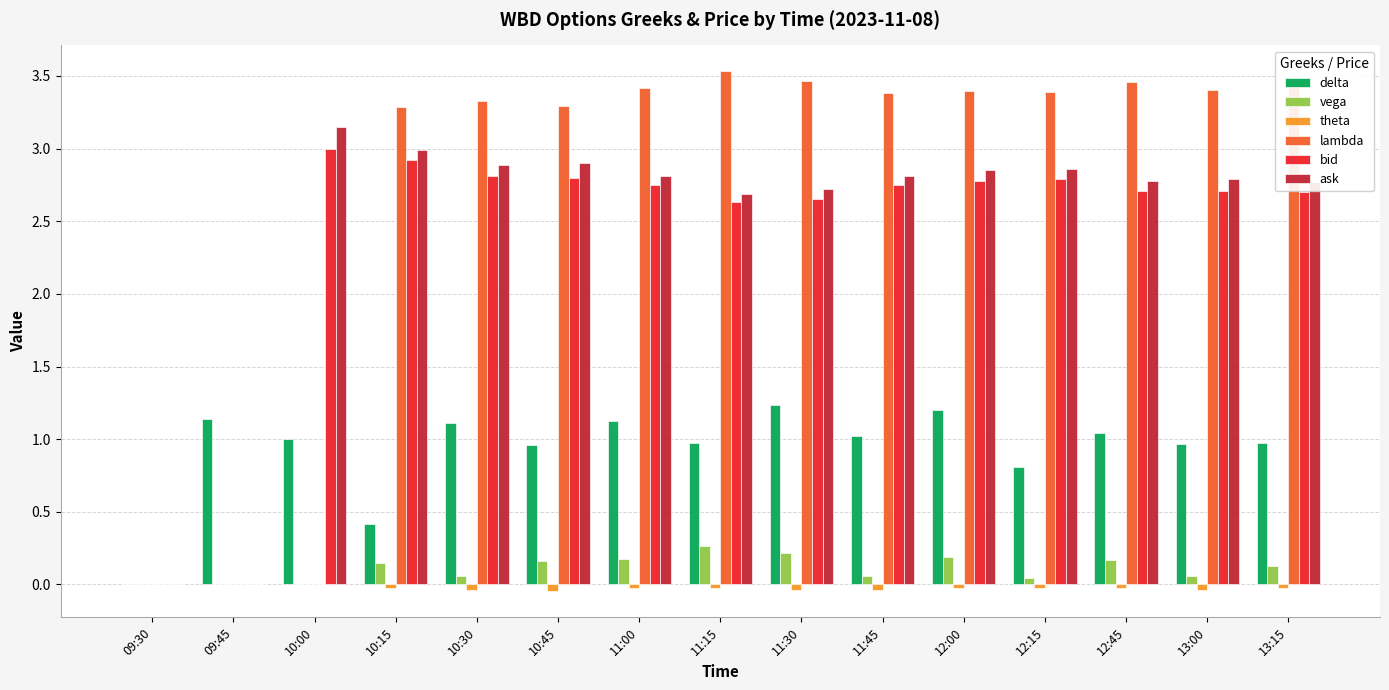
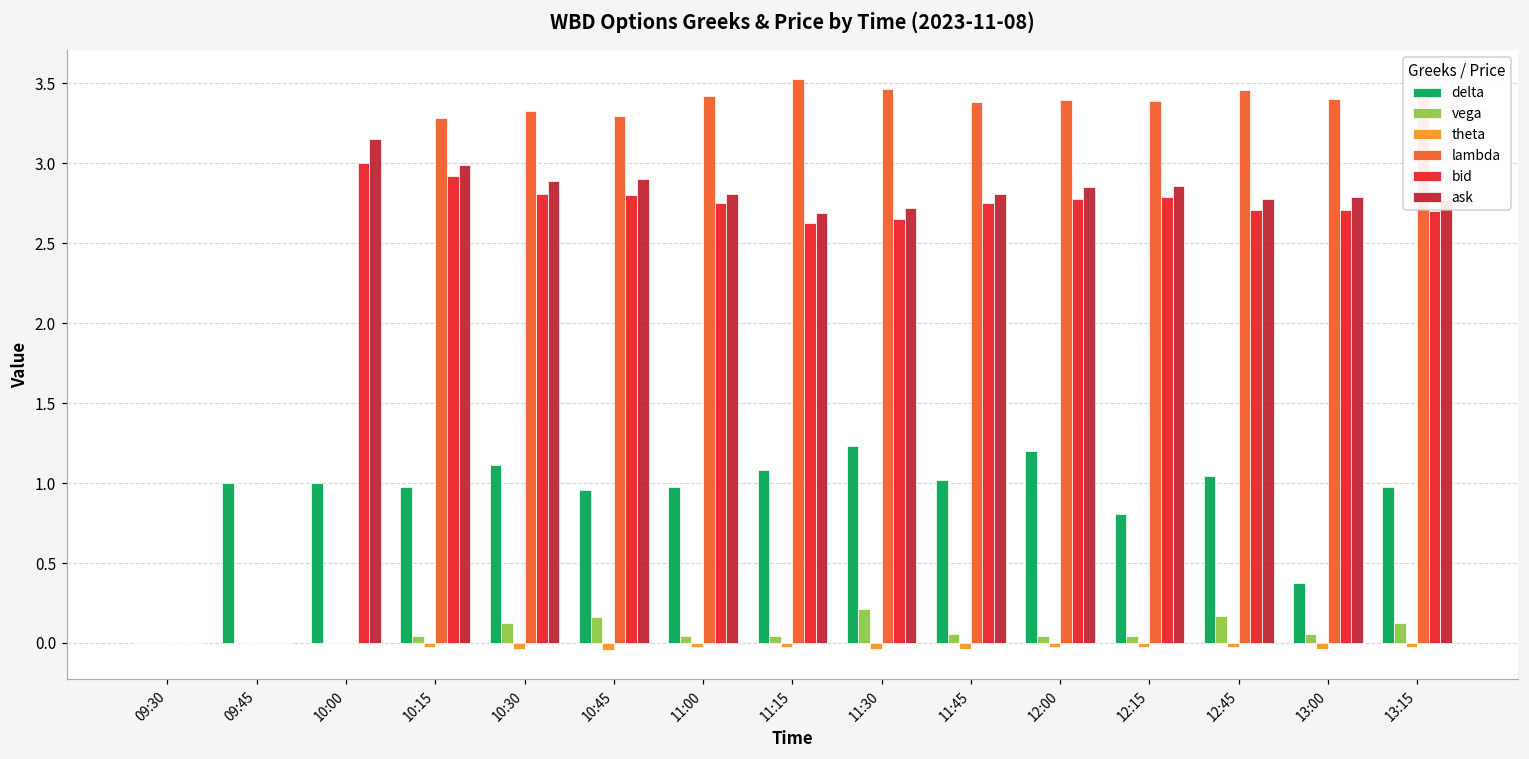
delta, 09:45: 1.14 -> 1.00
delta, 10:15: 0.42 -> 0.98
vega, 10:15: 0.15 -> 0.04
vega, 10:30: 0.06 -> 0.13
delta, 11:00: 1.13 -> 0.97
vega, 11:00: 0.18 -> 0.04
delta, 11:15: 0.97 -> 1.09
vega, 11:15: 0.26 -> 0.04
vega, 12:00: 0.19 -> 0.04
delta, 13:00: 0.96 -> 0.37
